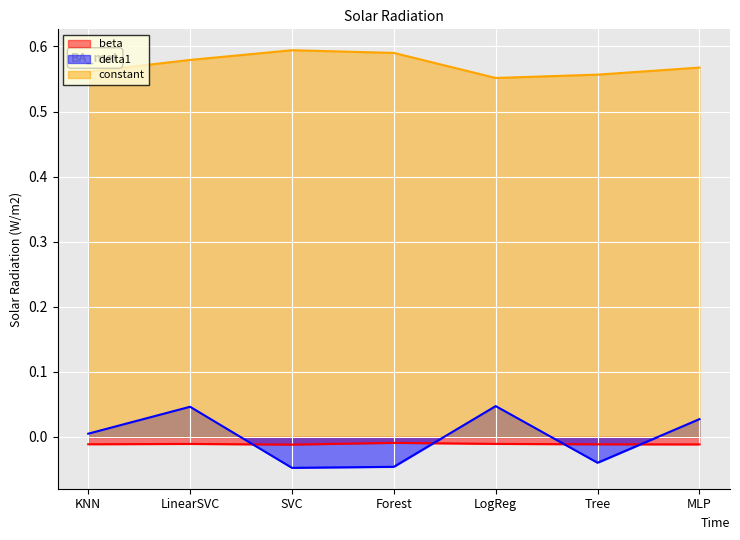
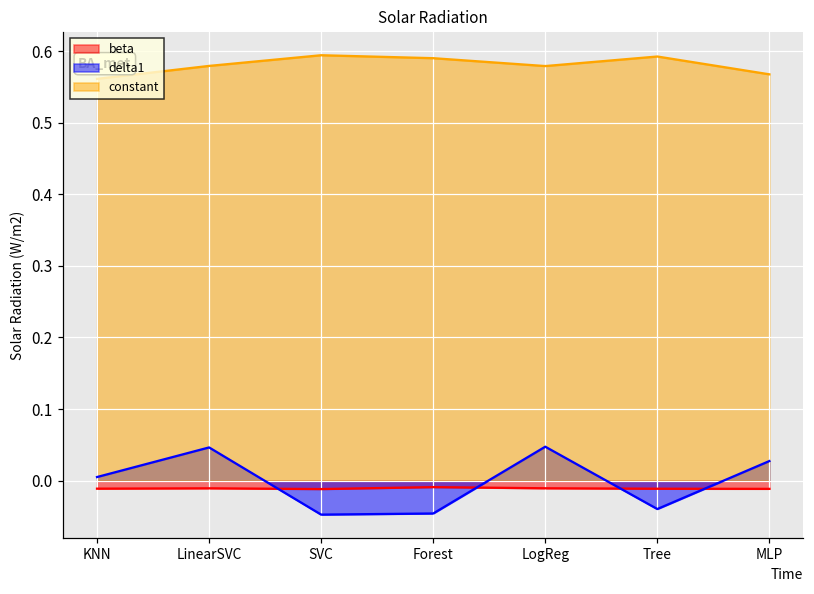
constant, LogReg: 0.55 -> 0.58
constant, Tree: 0.56 -> 0.59
